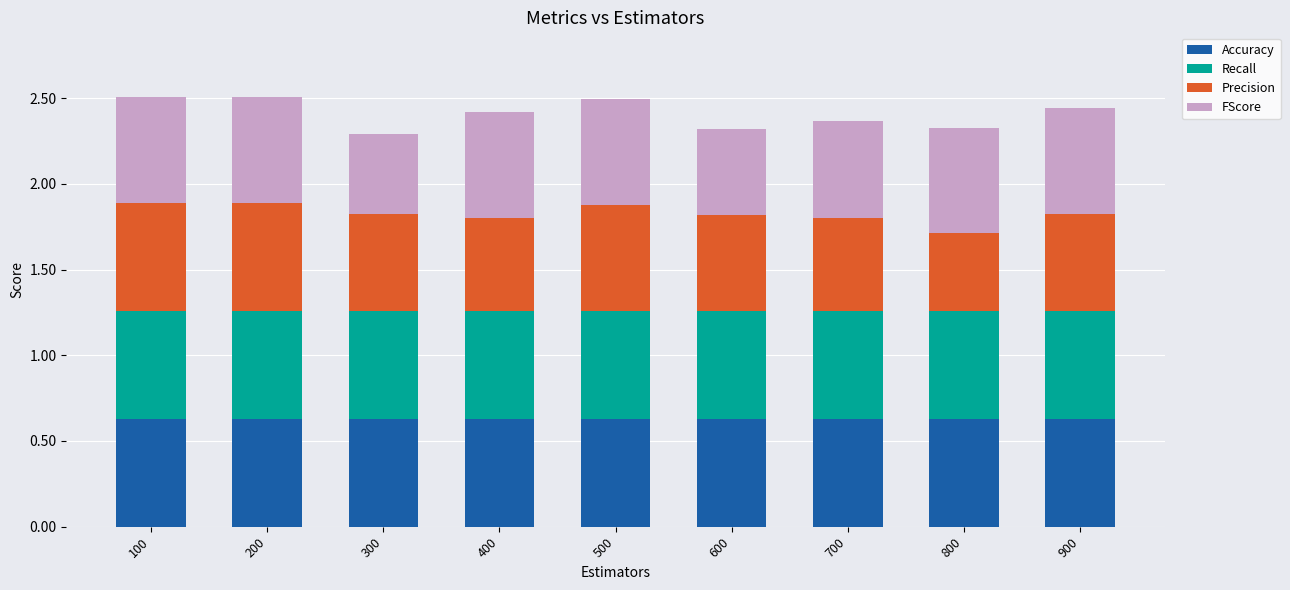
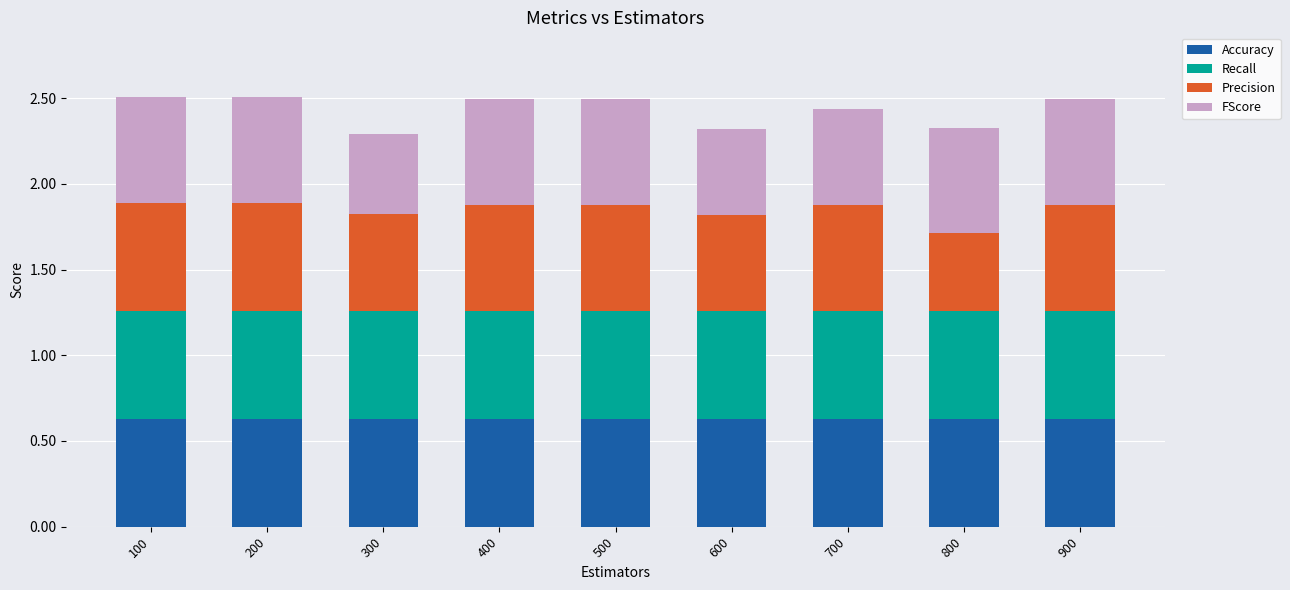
Precision, 400: 0.54 -> 0.62
Precision, 700: 0.54 -> 0.62
Precision, 900: 0.56 -> 0.62
